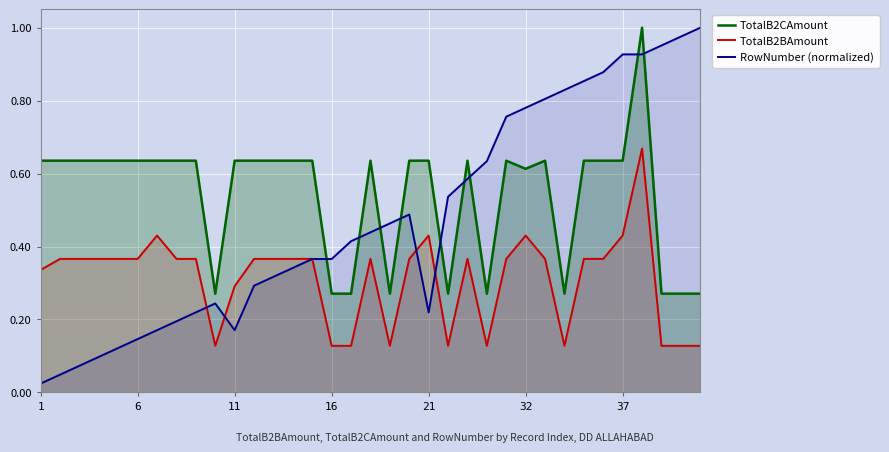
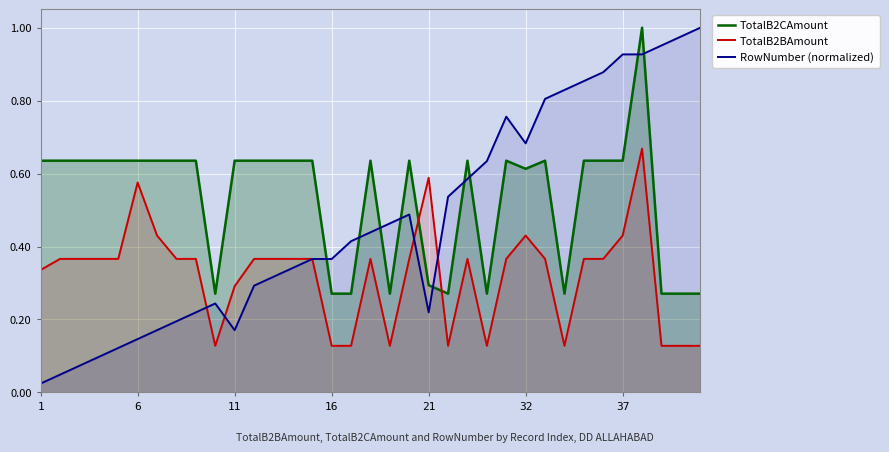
TotalB2BAmount, 6: 0.37 -> 0.58
TotalB2CAmount, 21: 0.64 -> 0.29
TotalB2BAmount, 21: 0.43 -> 0.59
RowNumber (normalized), 32: 0.78 -> 0.68
